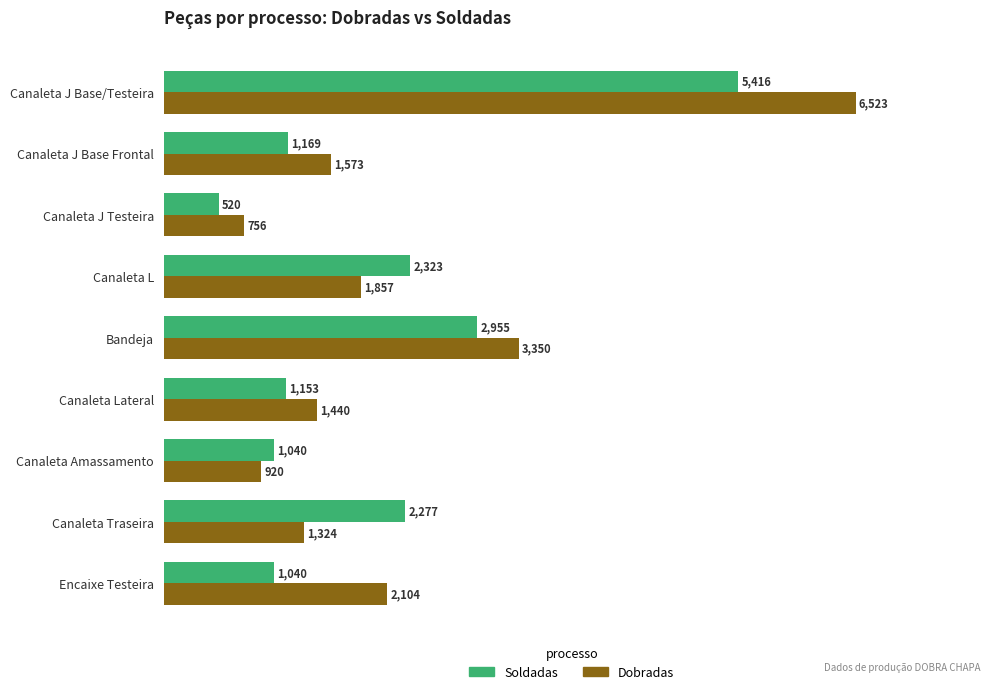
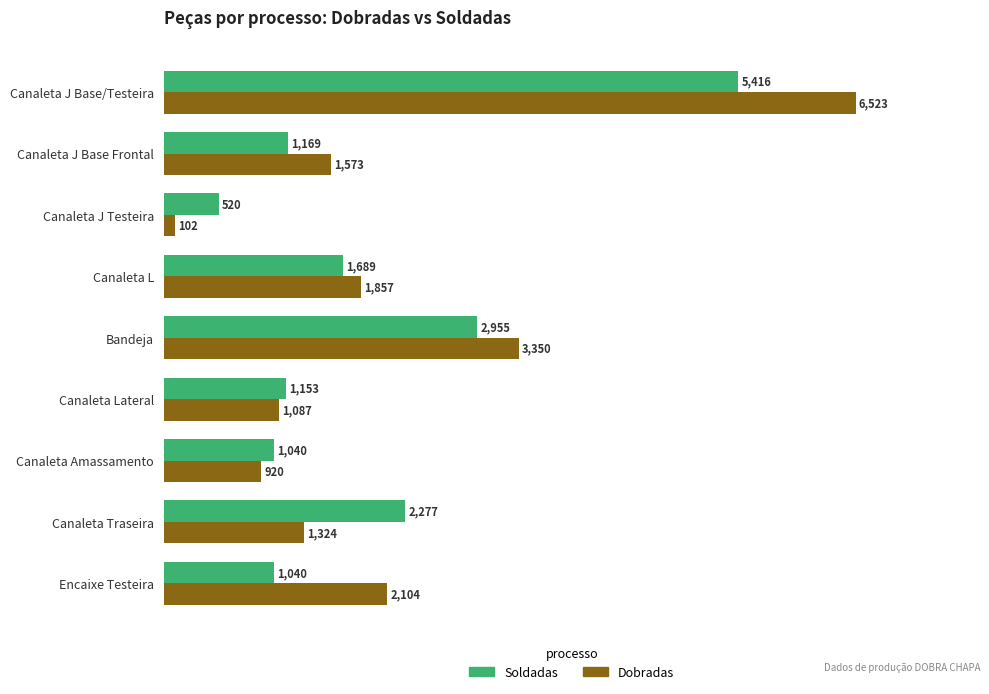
Dobradas, Canaleta J Testeira: 756 -> 102
Soldadas, Canaleta L: 2,323 -> 1,689
Dobradas, Canaleta Lateral: 1,440 -> 1,087
